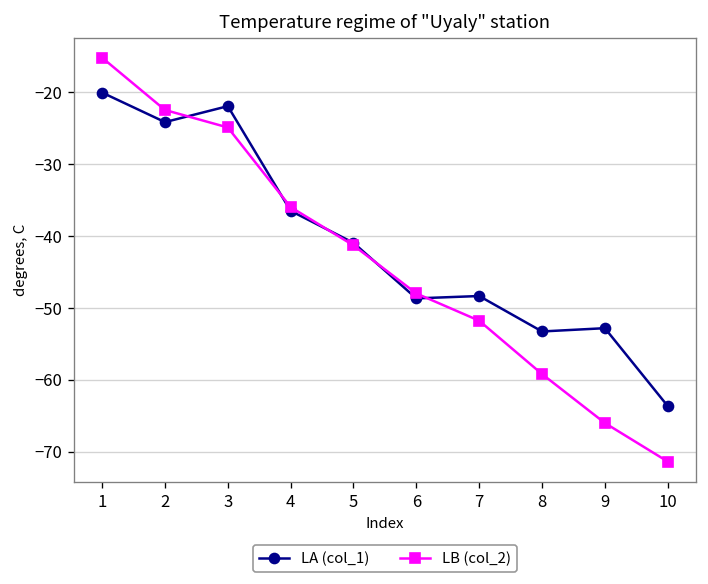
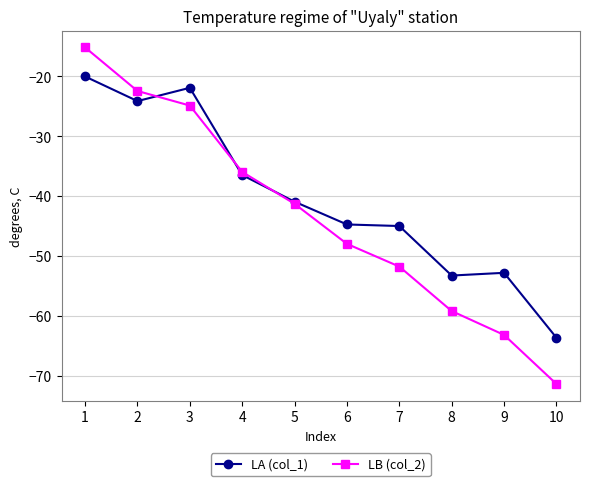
LA (col_1), 6: -49 -> -45
LA (col_1), 7: -48 -> -45
LB (col_2), 9: -66 -> -63
